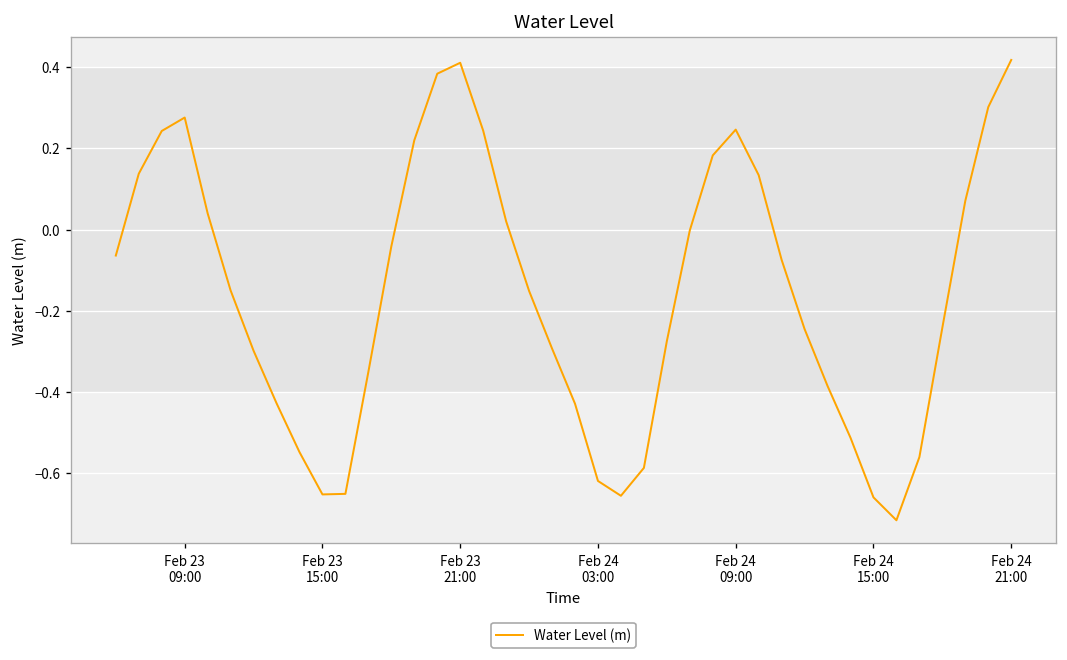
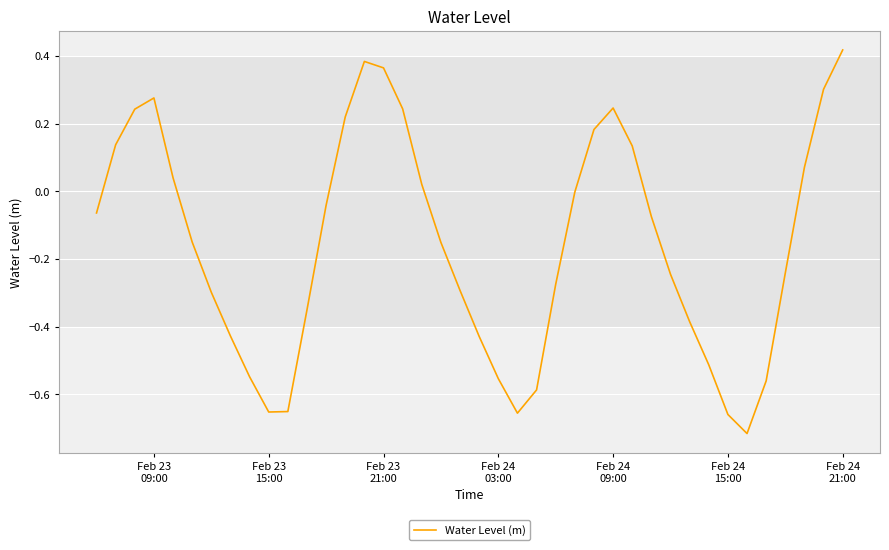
Feb 23 21:00: 0.41 -> 0.36
Feb 24 03:00: -0.62 -> -0.55
